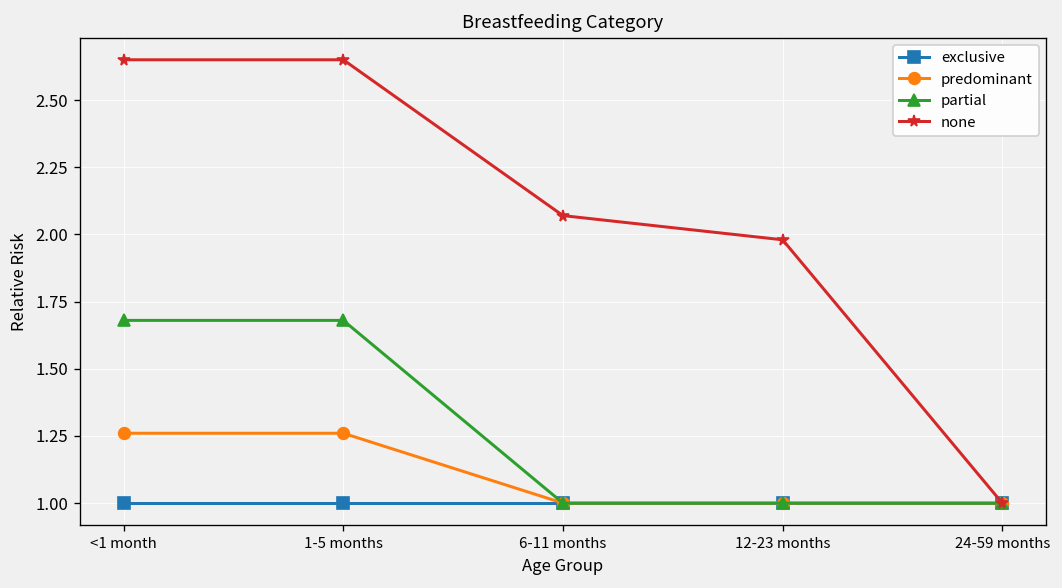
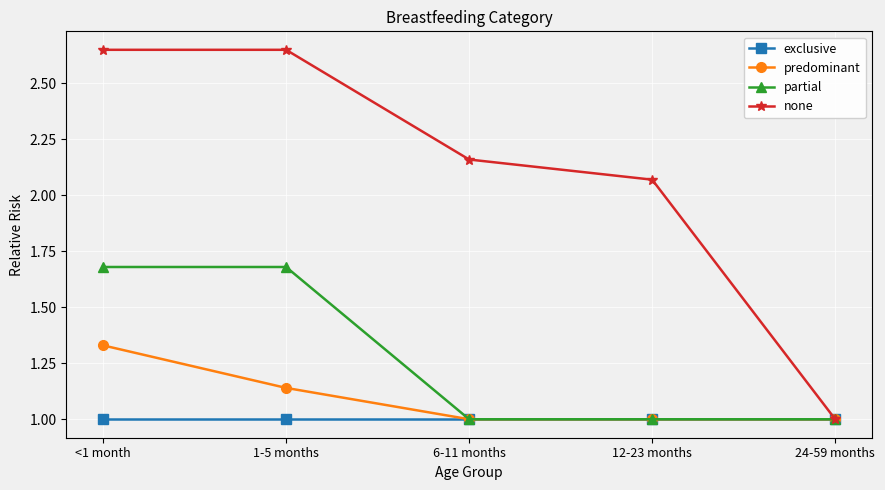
predominant, <1 month: 1.26 -> 1.33
predominant, 1-5 months: 1.26 -> 1.14
none, 6-11 months: 2.07 -> 2.16
none, 12-23 months: 1.98 -> 2.07
